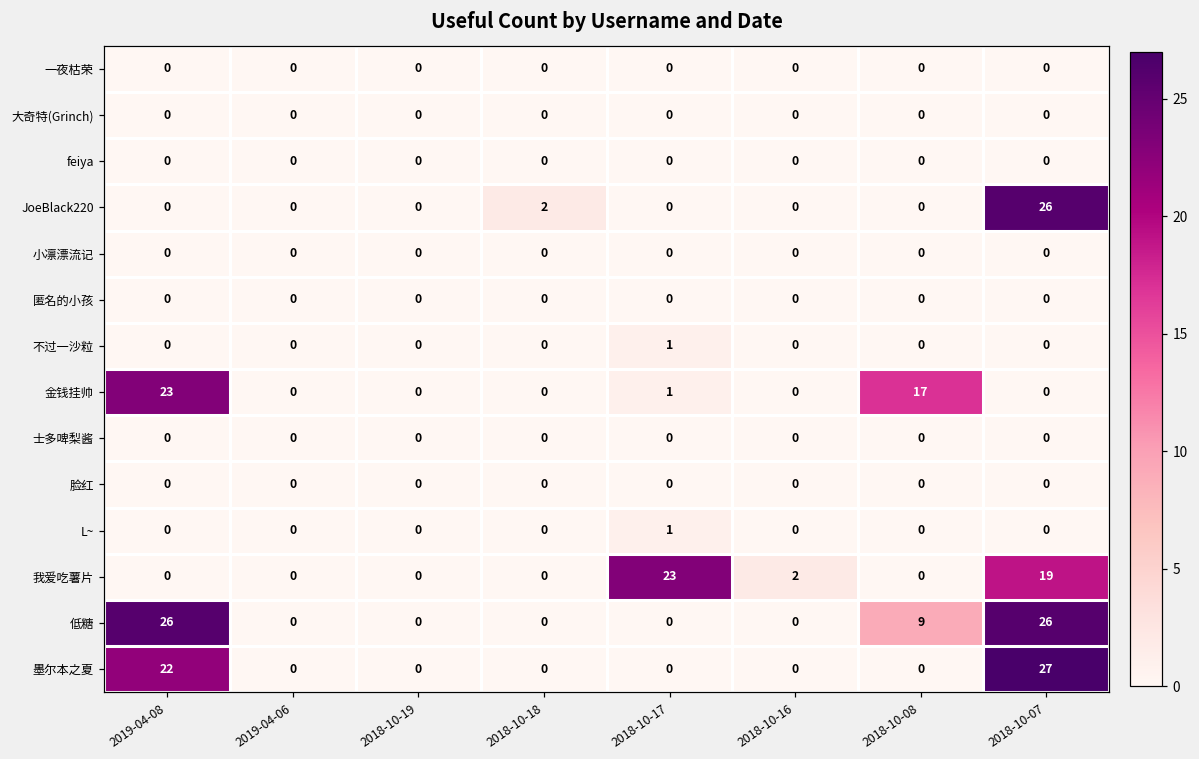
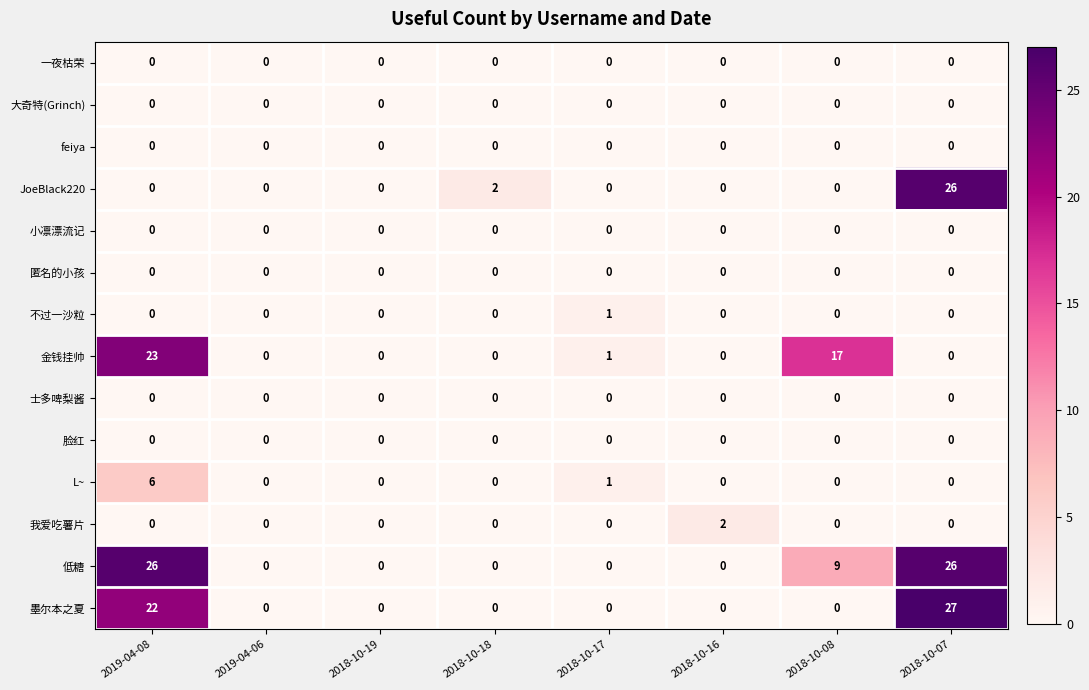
L~, 2019-04-08: 0 -> 6
我爱吃薯片, 2018-10-17: 23 -> 0
我爱吃薯片, 2018-10-07: 19 -> 0
